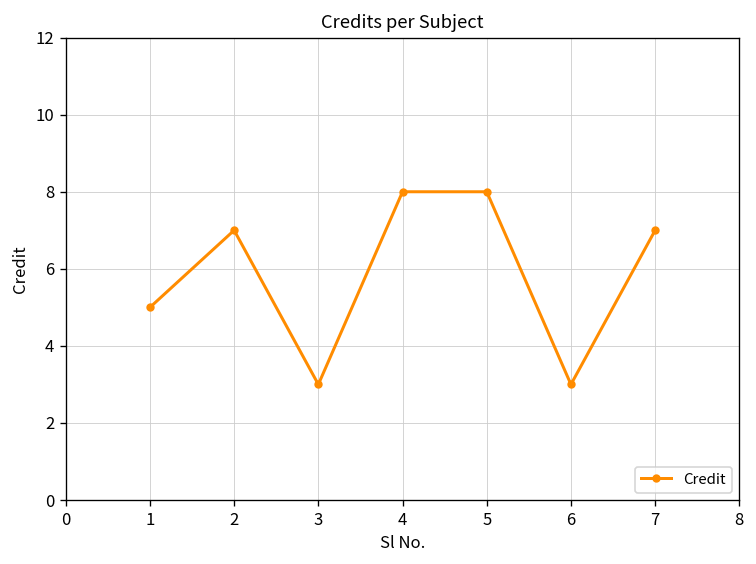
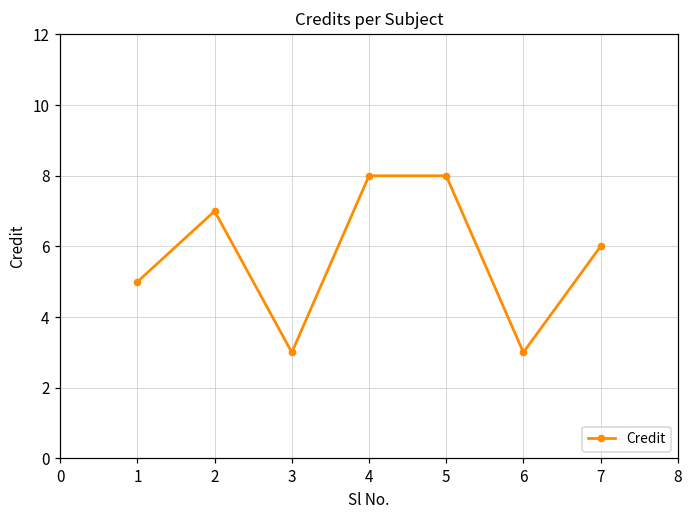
7: 7 -> 6
